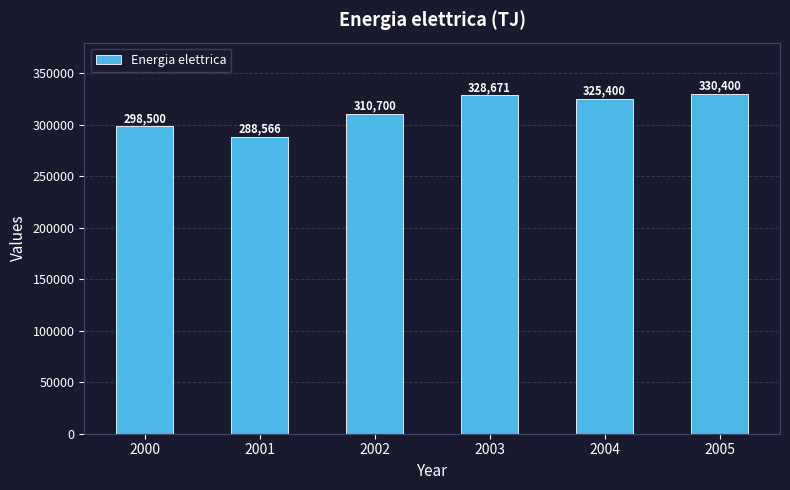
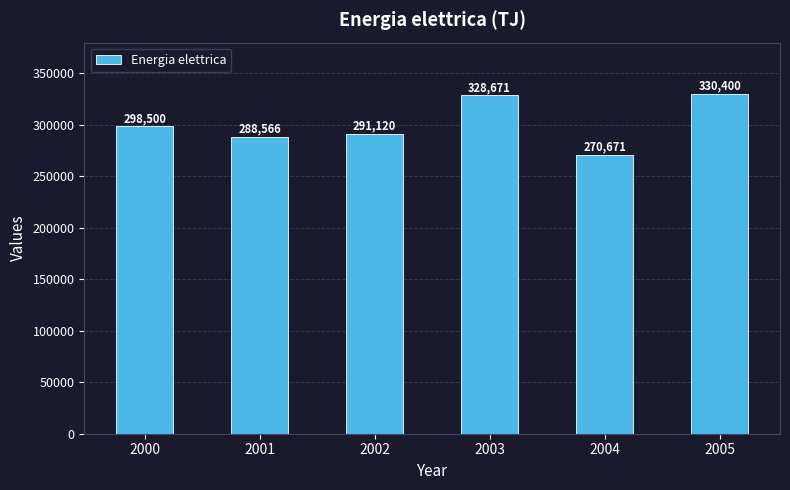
2002: 310,700 -> 291,120
2004: 325,400 -> 270,671
